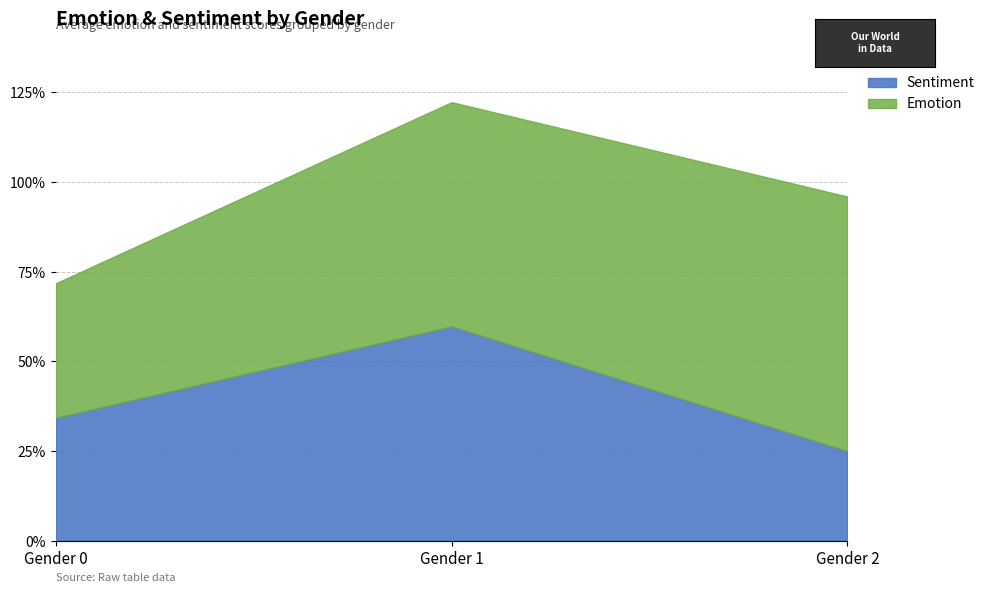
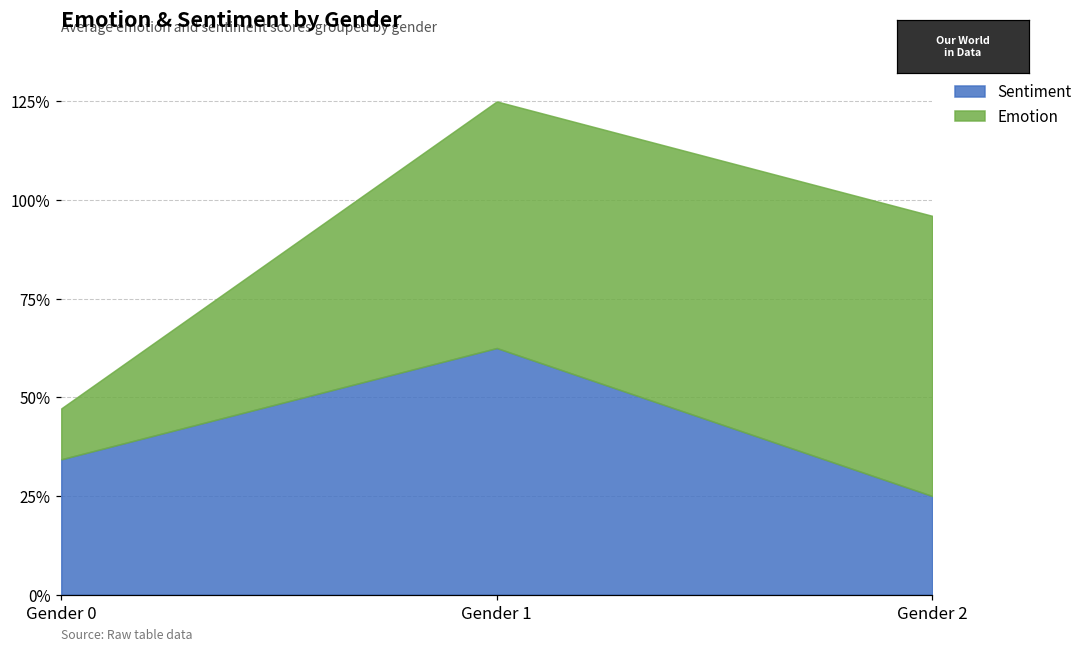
Emotion, Gender 0: 37% -> 13%
Sentiment, Gender 1: 60% -> 63%
